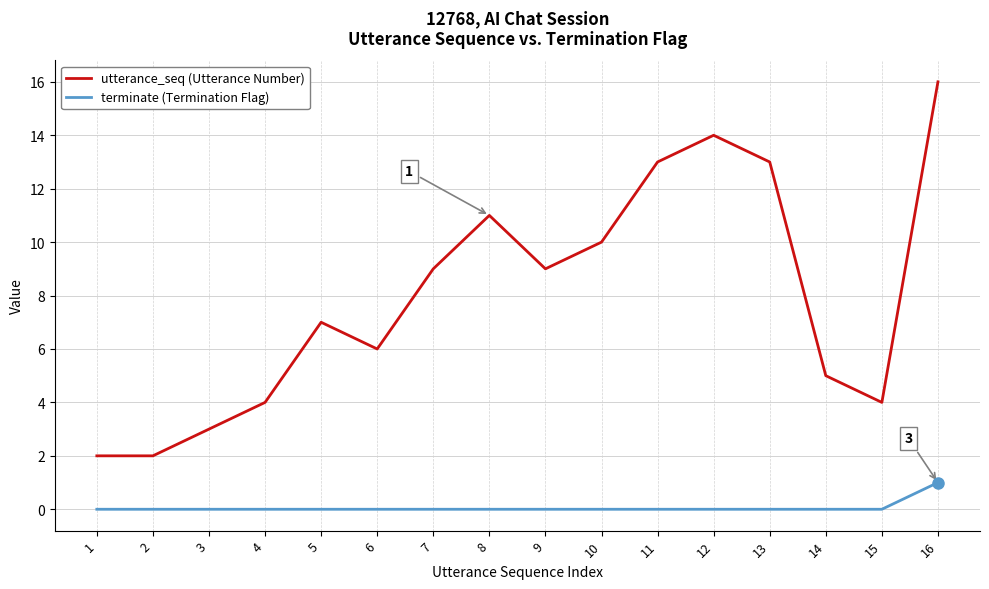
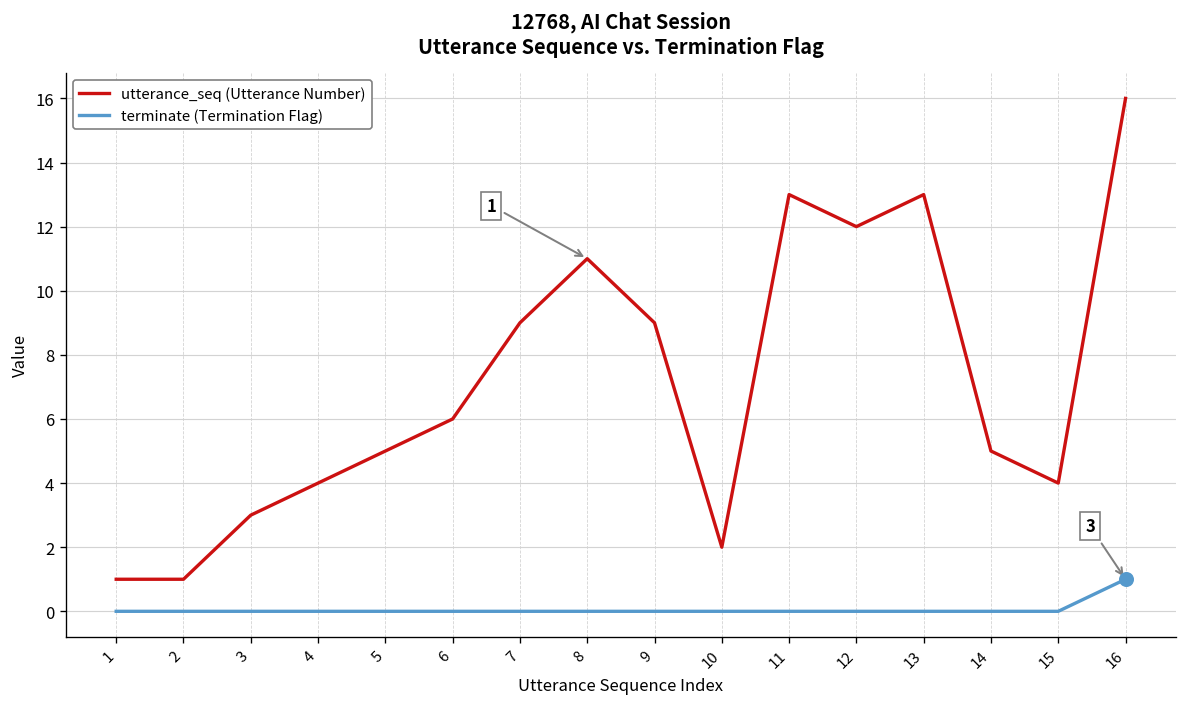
utterance_seq (Utterance Number), 1: 2 -> 1
utterance_seq (Utterance Number), 2: 2 -> 1
utterance_seq (Utterance Number), 5: 7 -> 5
utterance_seq (Utterance Number), 10: 10 -> 2
utterance_seq (Utterance Number), 12: 14 -> 12
